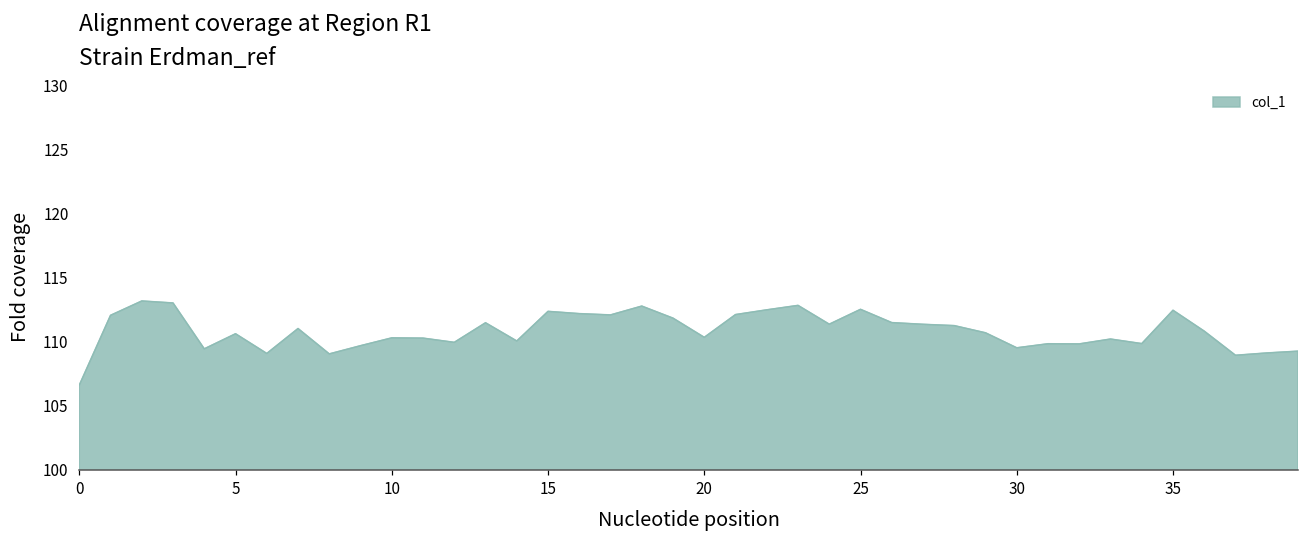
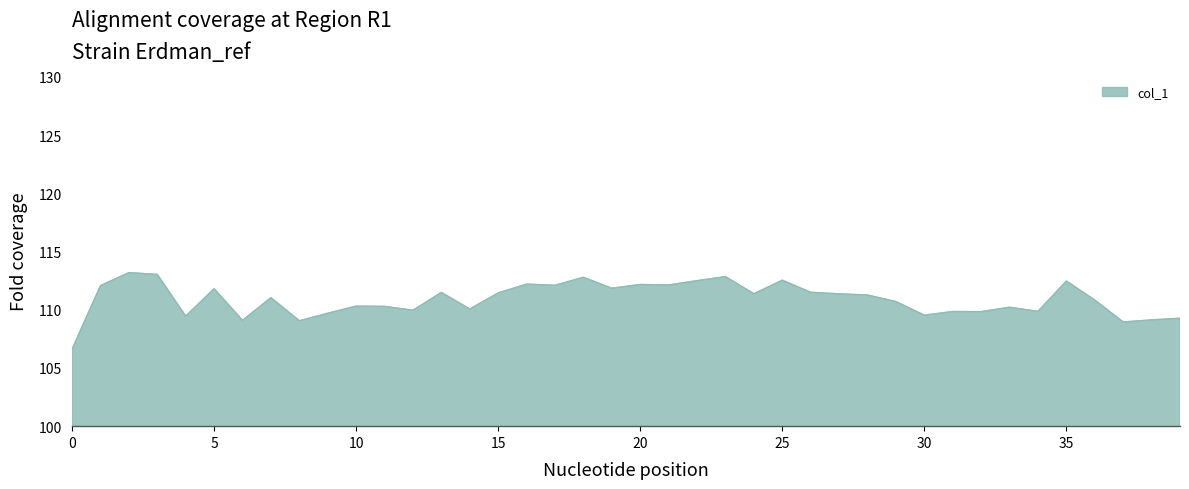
5: 110.6 -> 111.8
15: 112.4 -> 111.4
20: 110.3 -> 112.2
